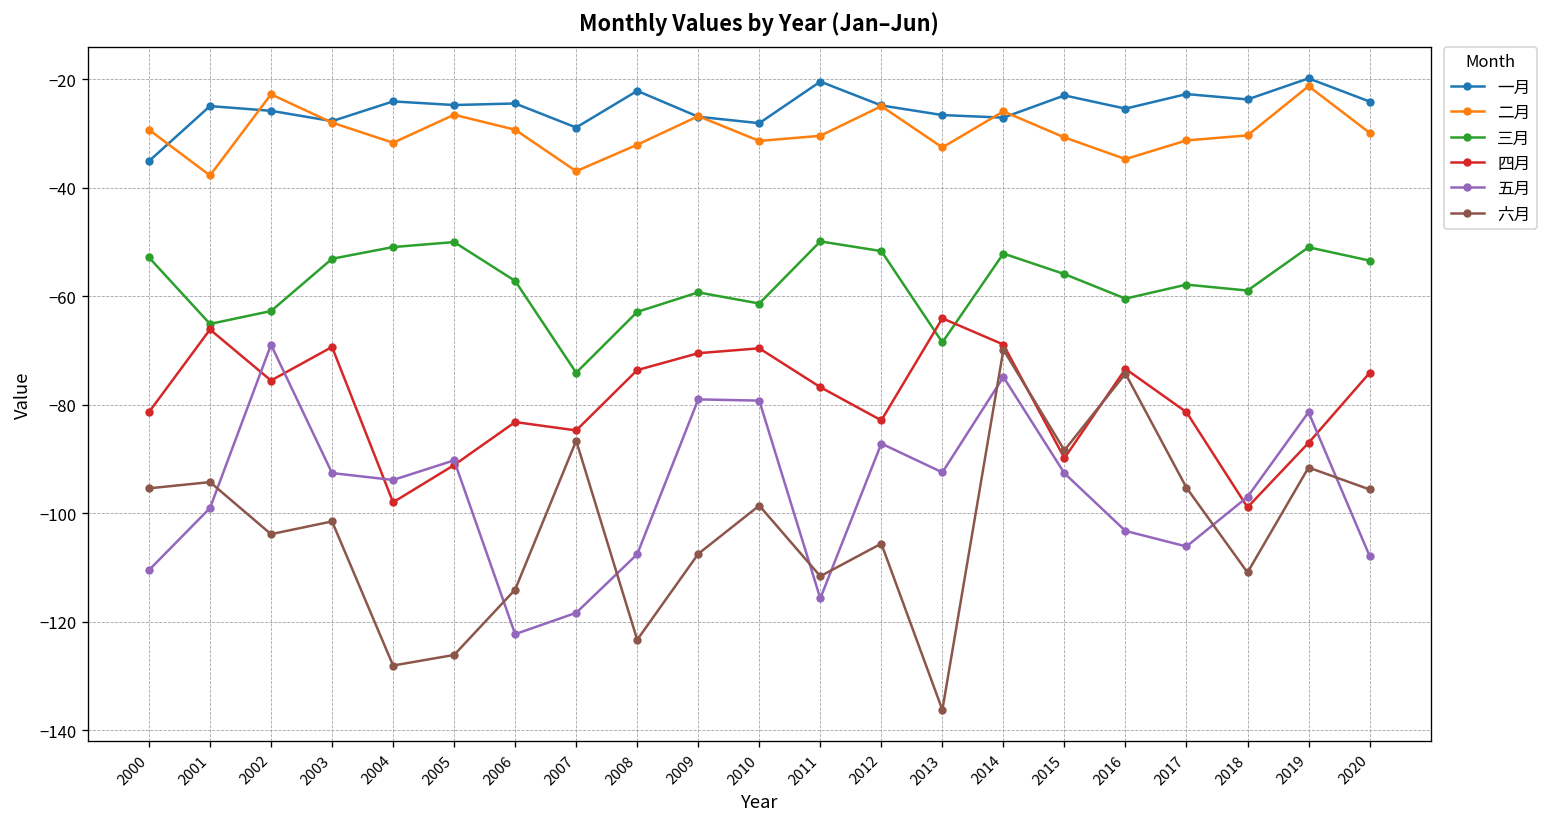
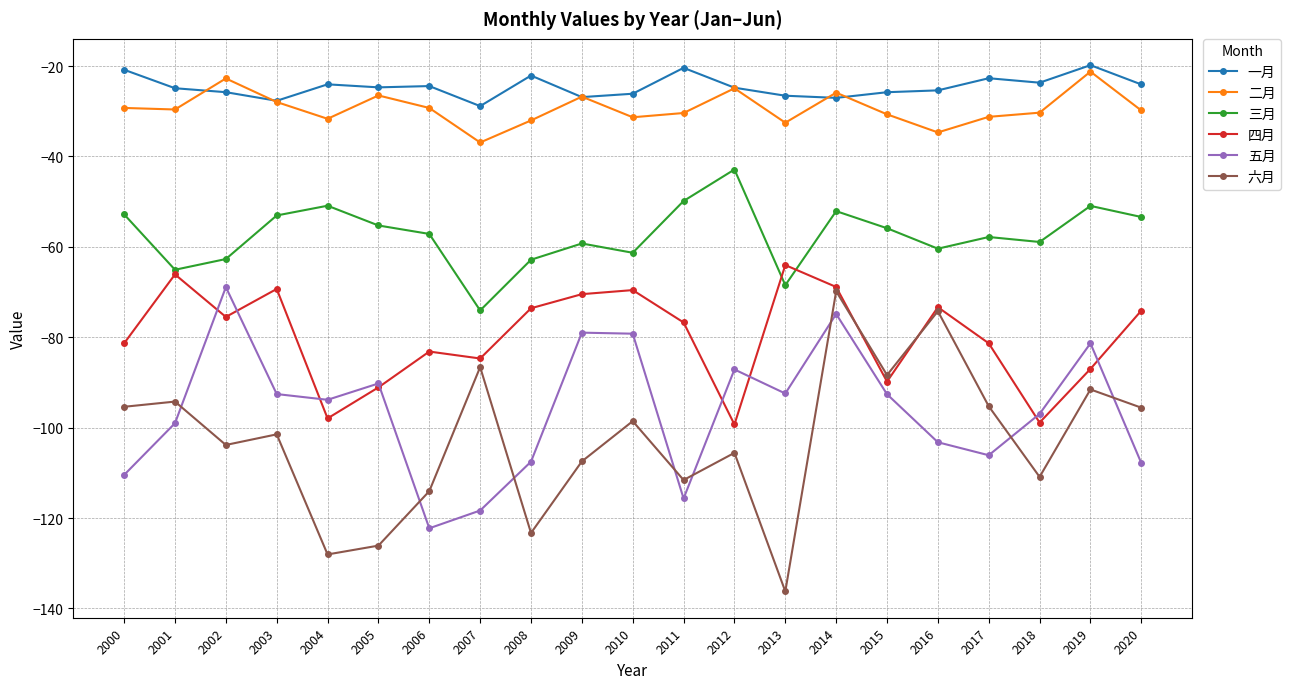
一月, 2000: -35 -> -21
二月, 2001: -38 -> -30
三月, 2005: -50 -> -55
一月, 2010: -28 -> -26
三月, 2012: -52 -> -43
四月, 2012: -83 -> -99
一月, 2015: -23 -> -26
